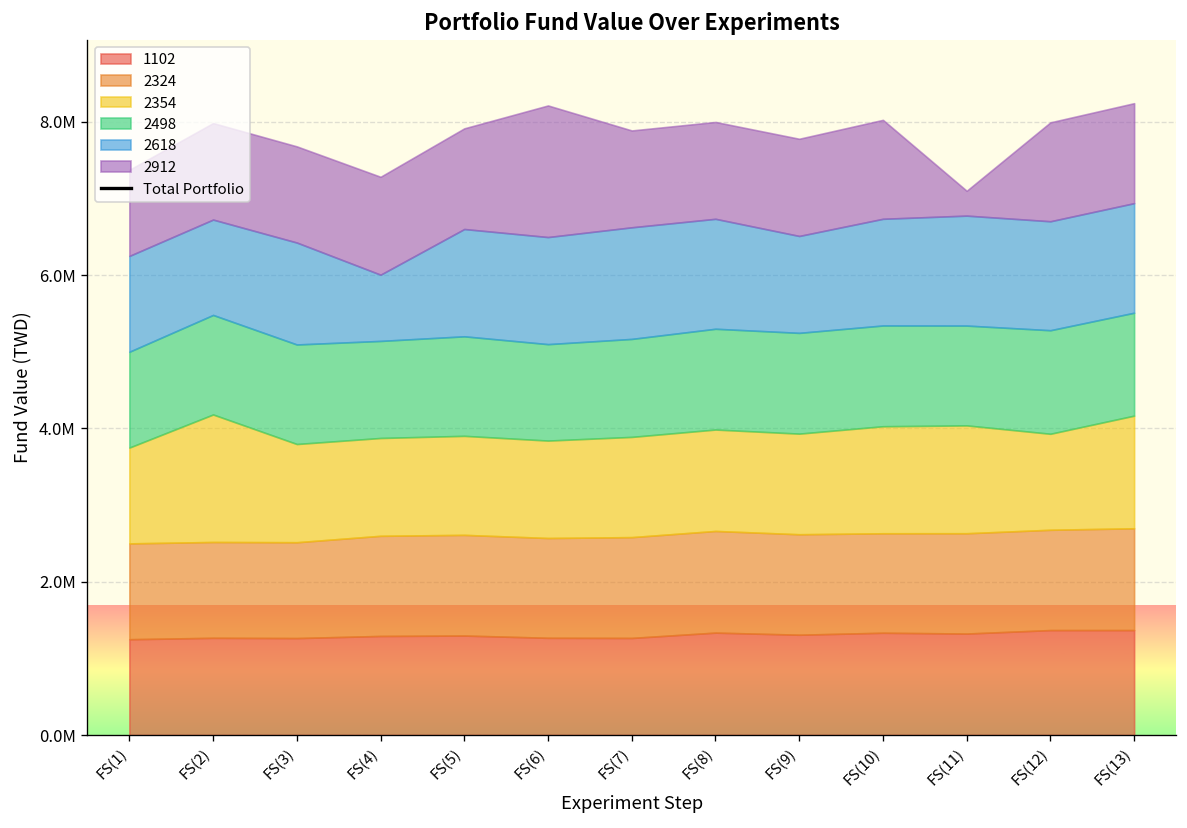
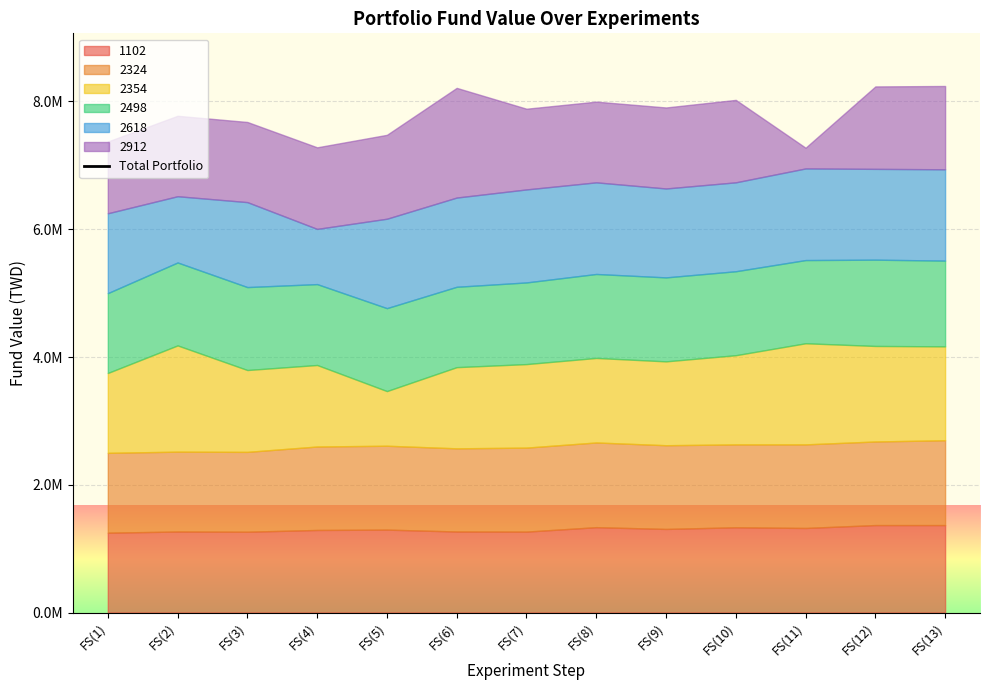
2618, FS(2): 1200000 -> 1000000
2354, FS(5): 1300000 -> 900000
2618, FS(9): 1300000 -> 1400000
2354, FS(11): 1400000 -> 1600000
2354, FS(12): 1300000 -> 1500000
